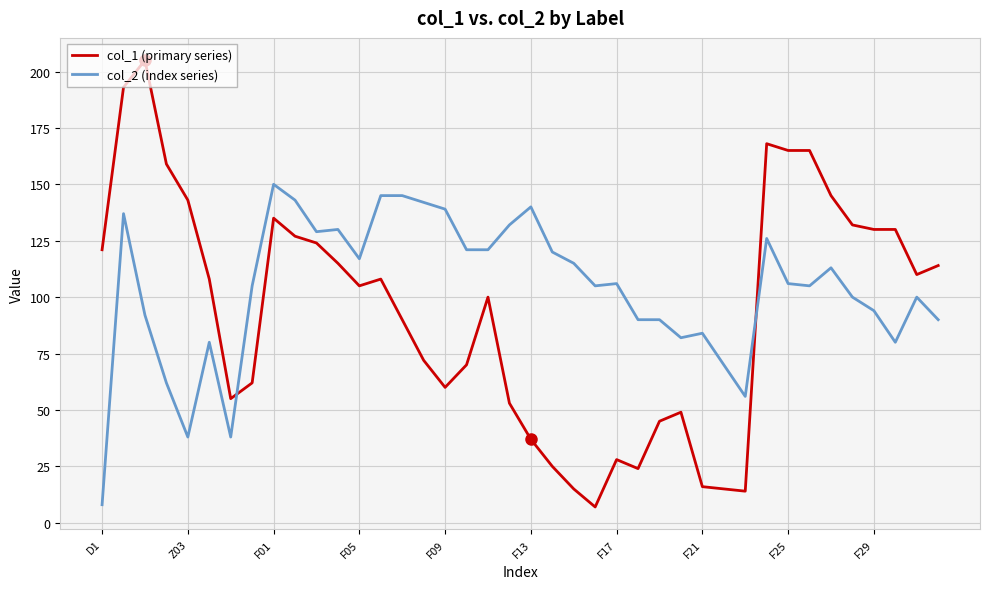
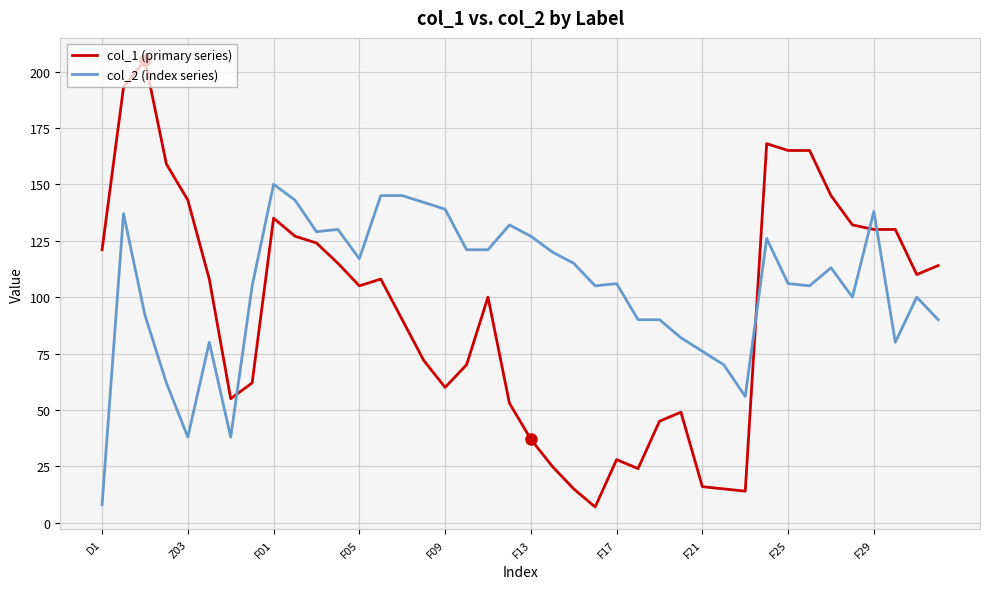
col_2 (index series), F13: 140 -> 127
col_2 (index series), F21: 84 -> 76
col_2 (index series), F29: 94 -> 138
